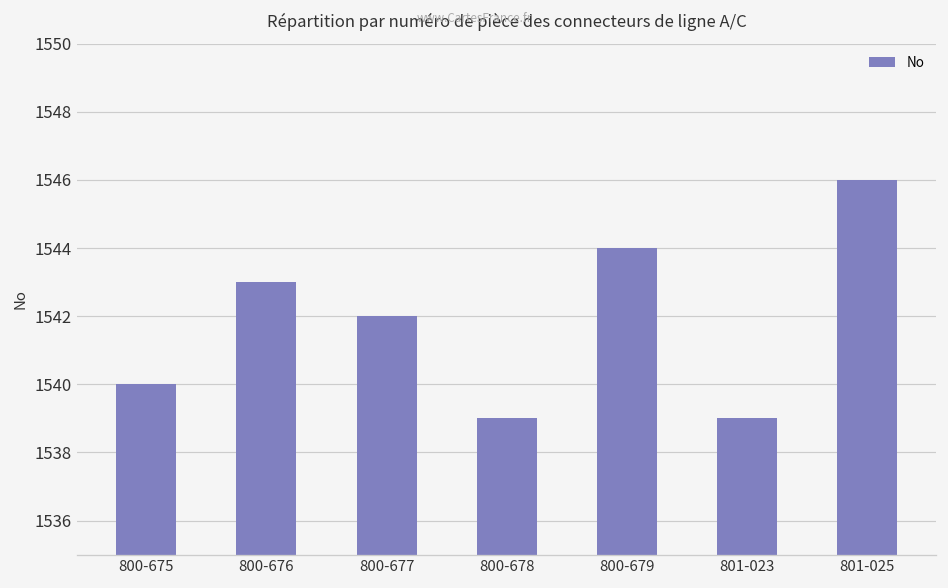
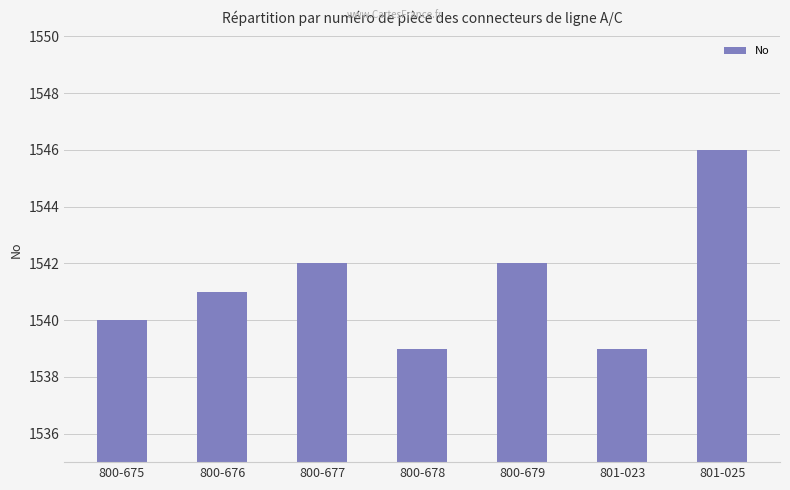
800-676: 1543 -> 1541
800-679: 1544 -> 1542
